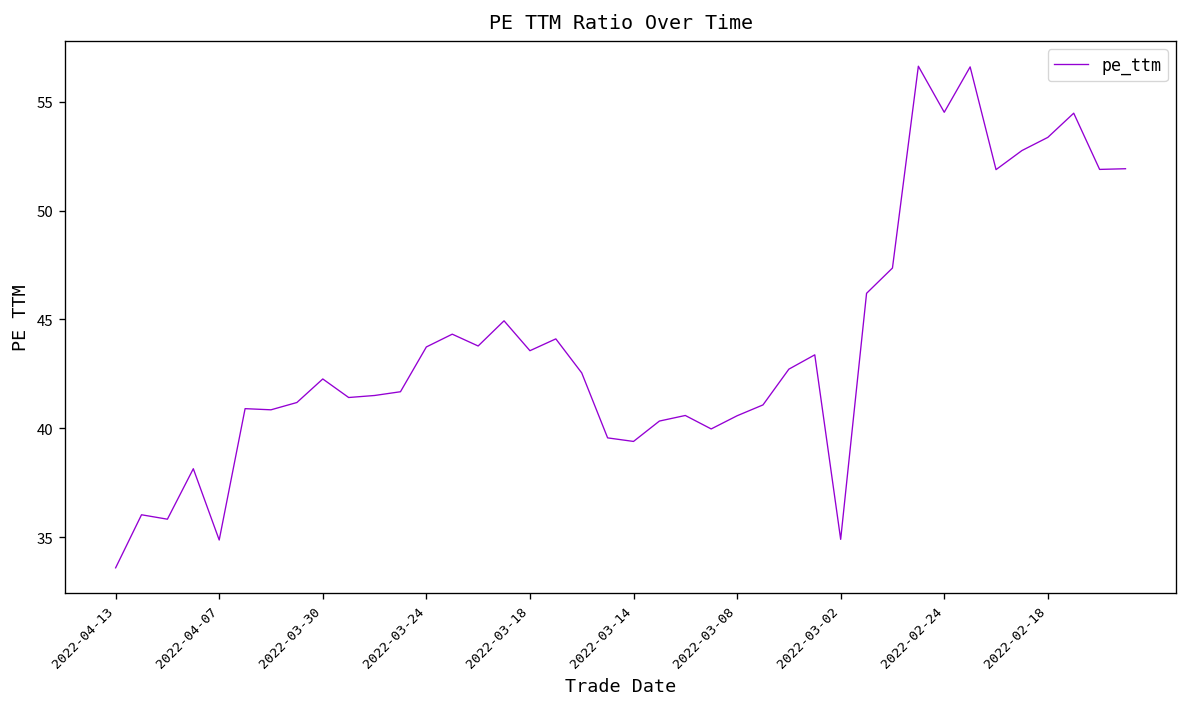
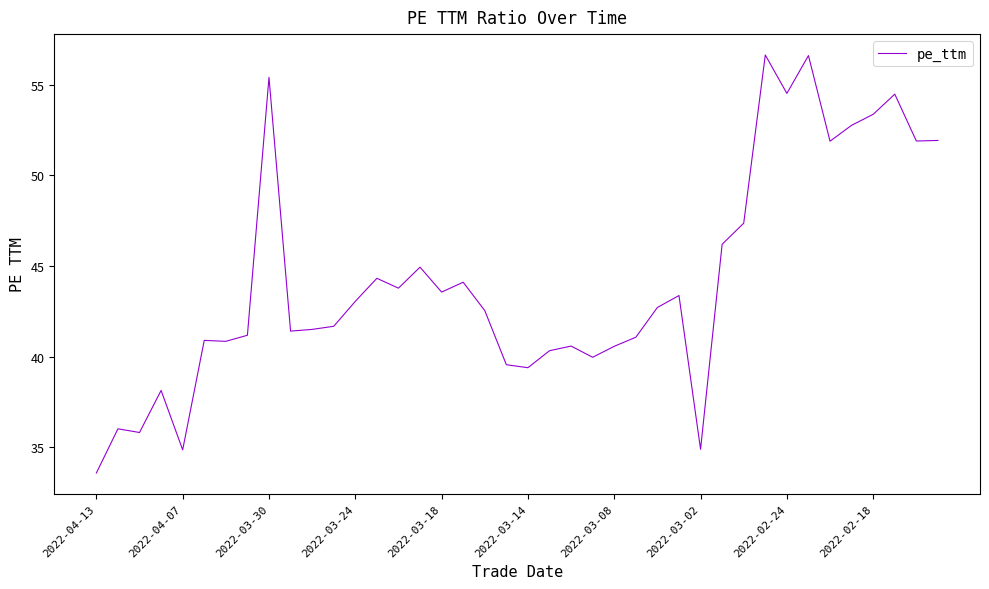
2022-03-30: 42.3 -> 55.4
2022-03-24: 43.7 -> 43.1
